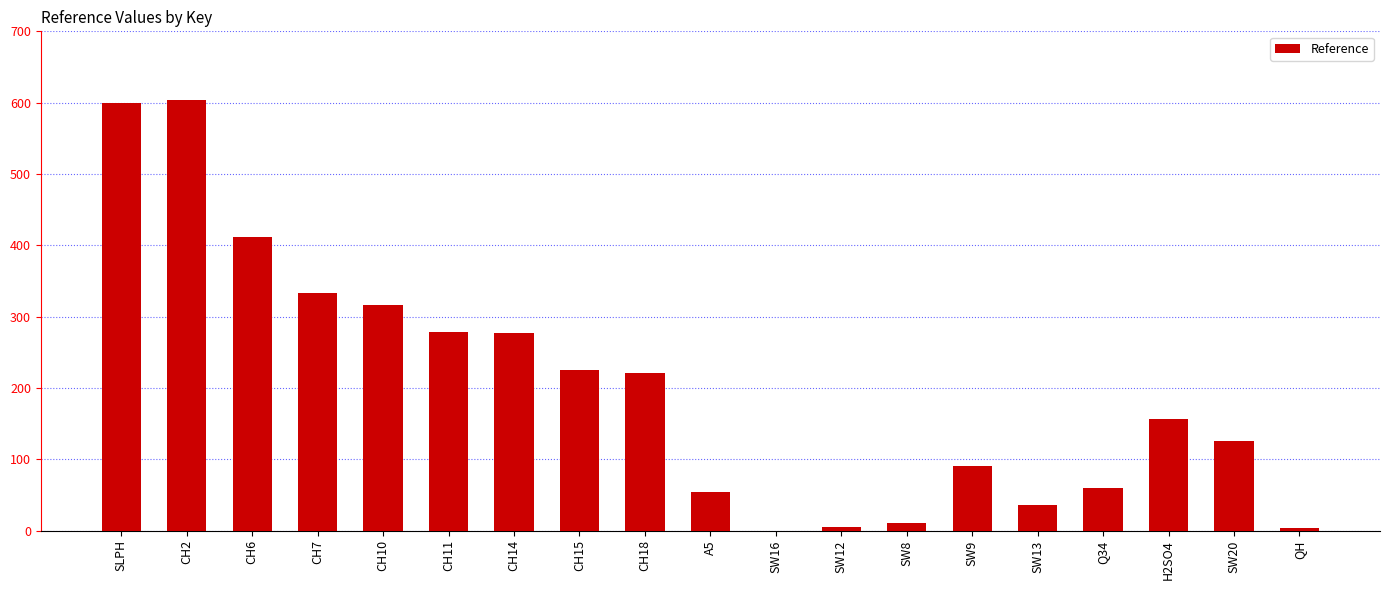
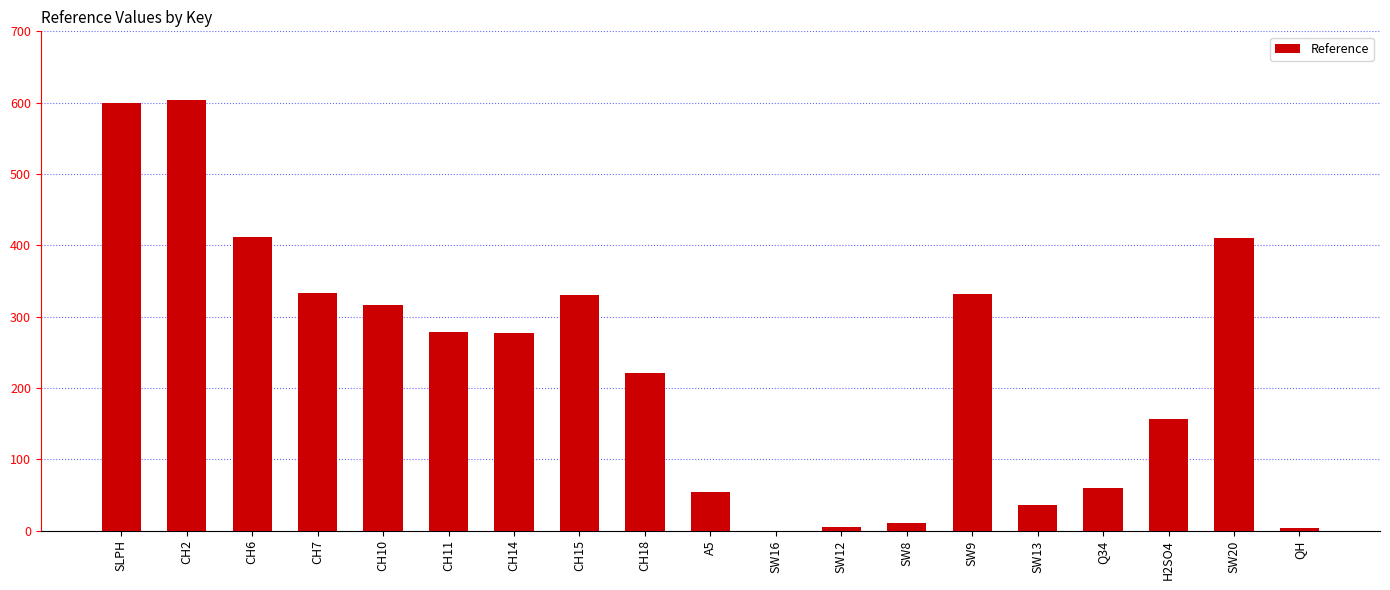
CH15: 230 -> 330
SW9: 90 -> 330
SW20: 130 -> 410
